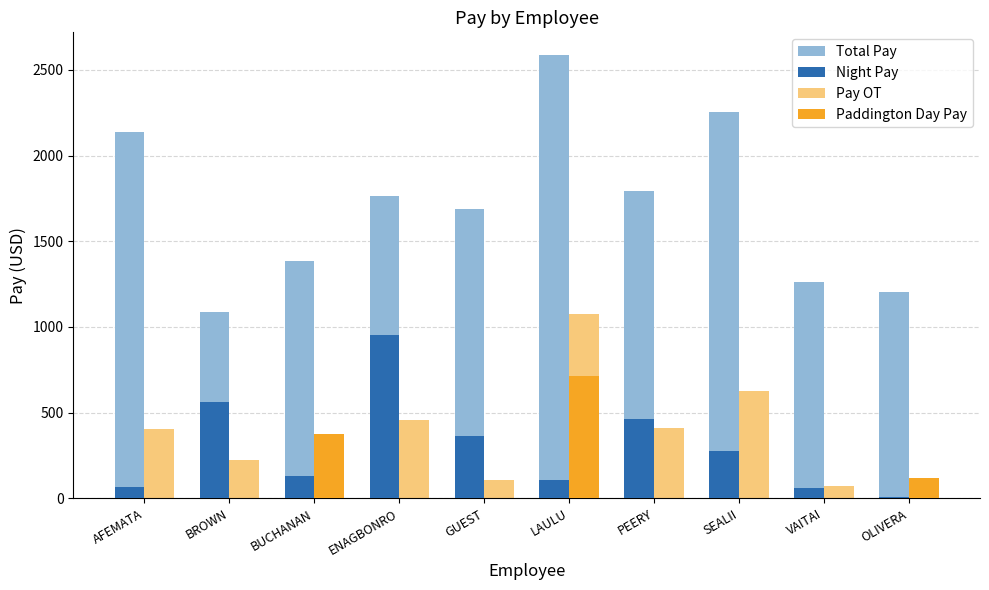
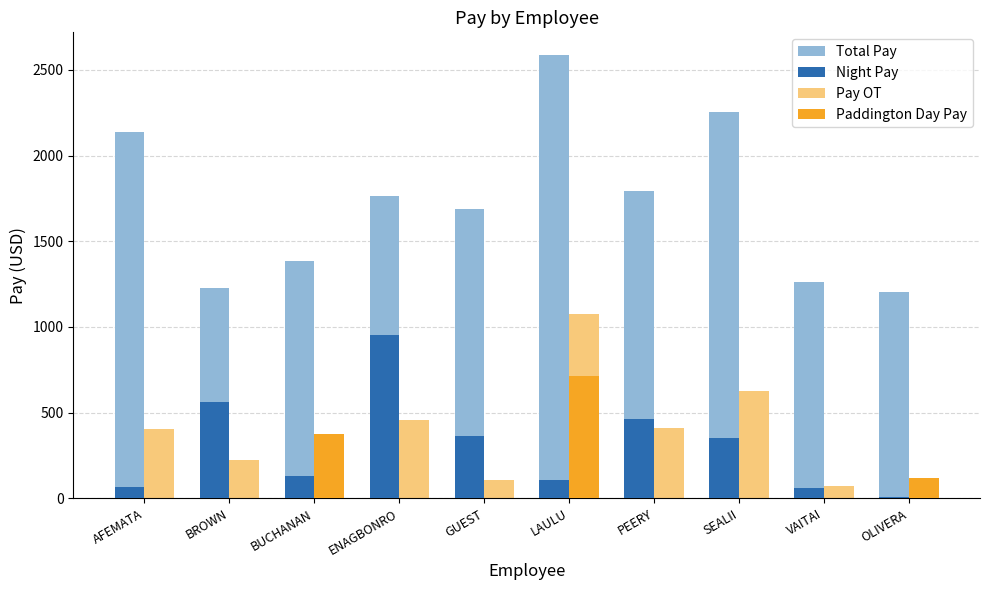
Total Pay, BROWN: 1080 -> 1230
Night Pay, SEALII: 280 -> 350
